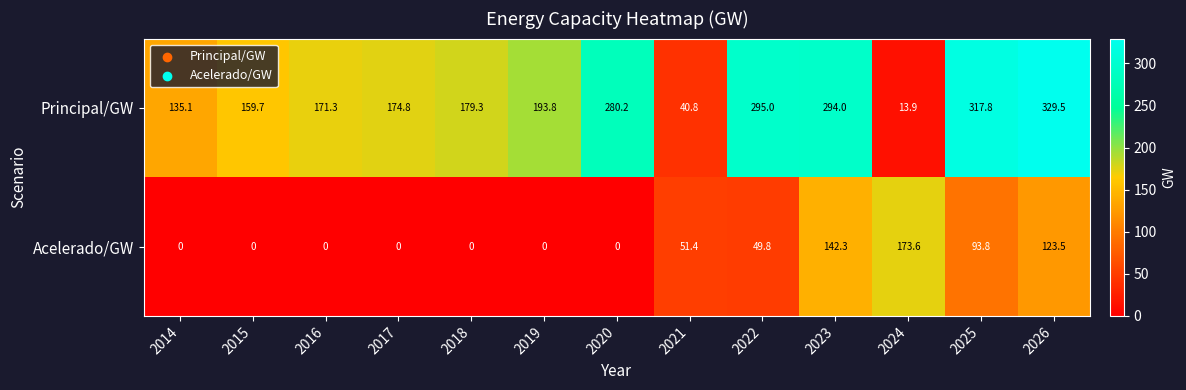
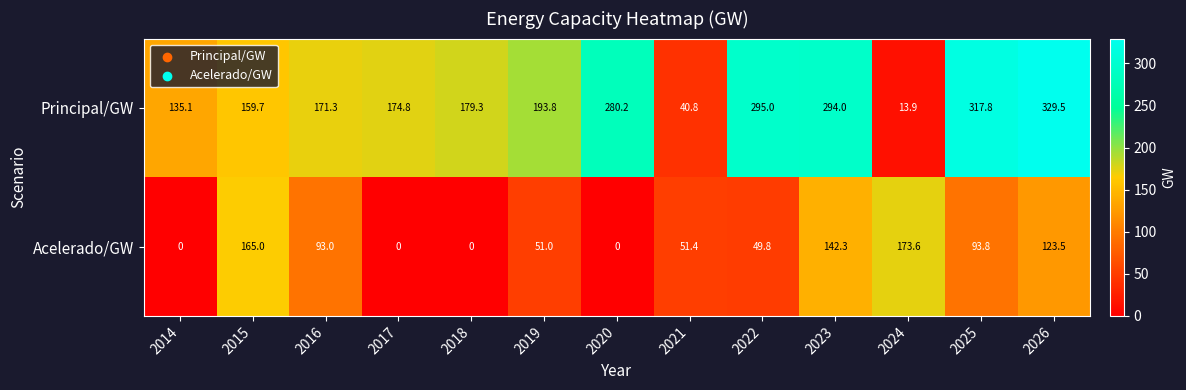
Acelerado/GW, 2015: 0 -> 165.0
Acelerado/GW, 2016: 0 -> 93.0
Acelerado/GW, 2019: 0 -> 51.0
